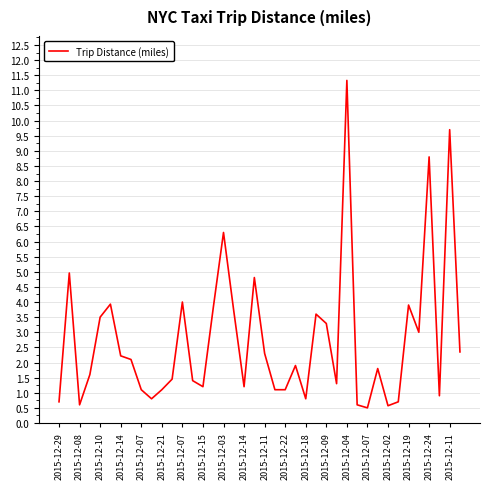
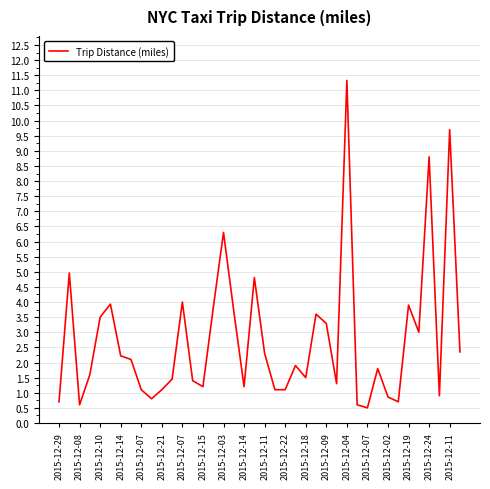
2015-12-18: 0.8 -> 1.5
2015-12-02: 0.6 -> 0.9
